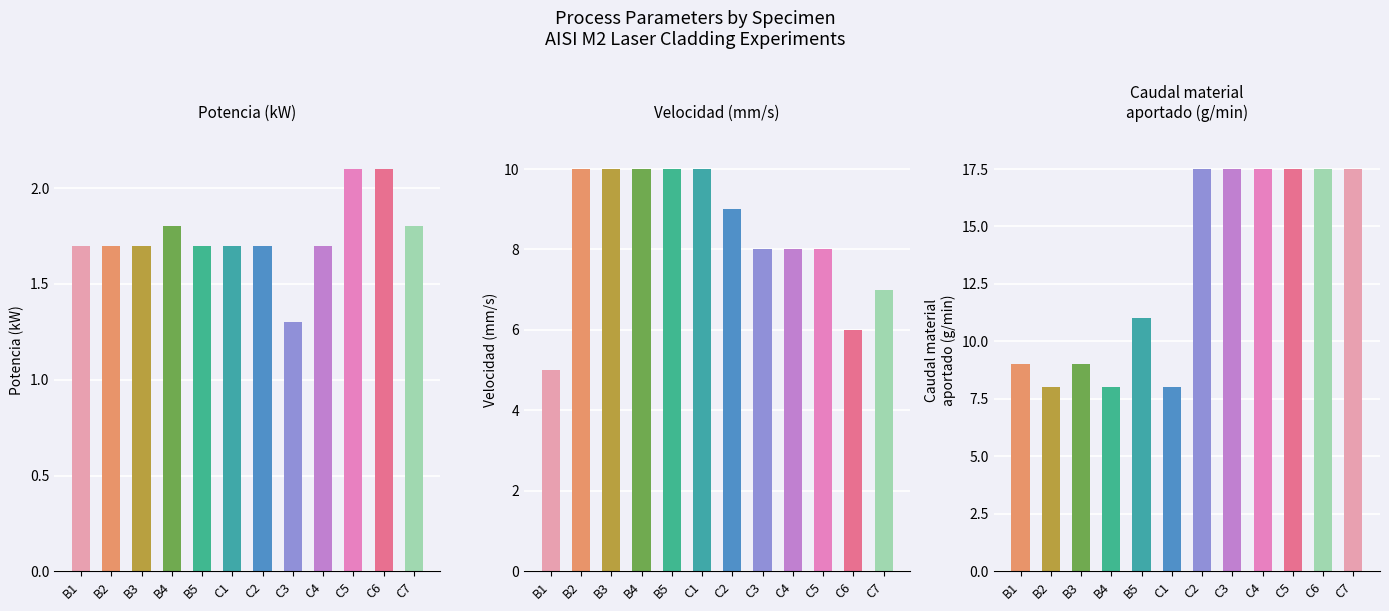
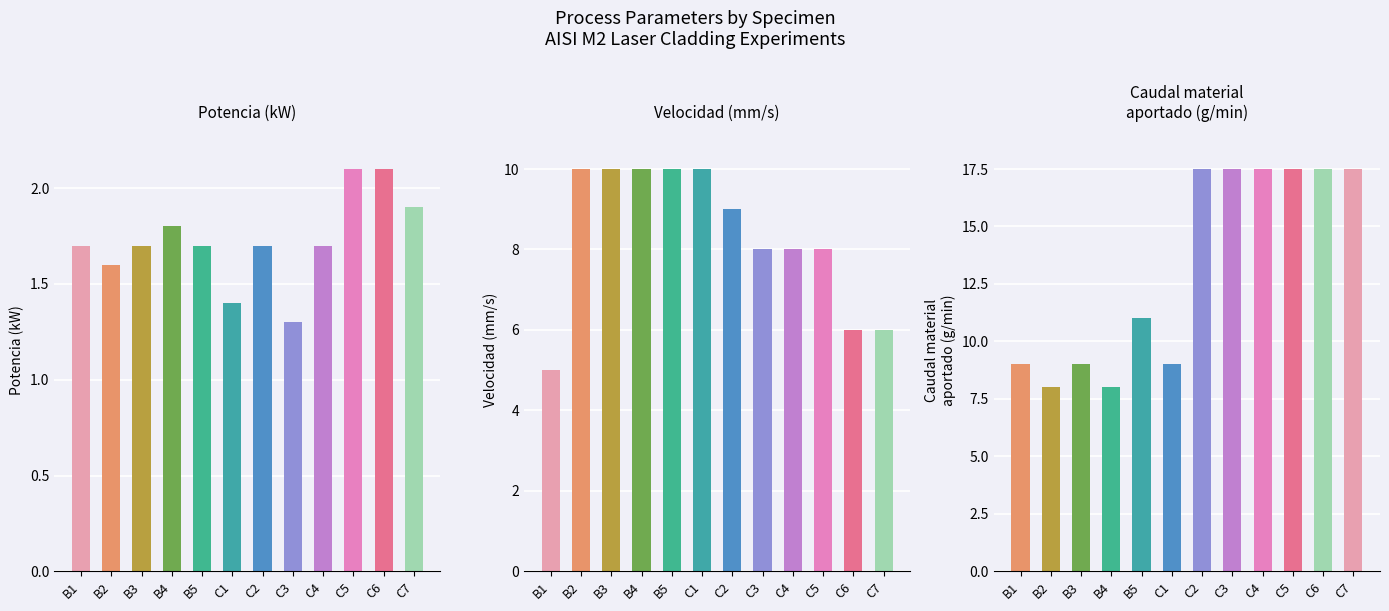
Potencia (kW), B2: 1.7 -> 1.6
Potencia (kW), C1: 1.7 -> 1.4
Potencia (kW), C7: 1.8 -> 1.9
Velocidad (mm/s), C7: 7 -> 6
Caudal material aportado (g/min), C1: 8 -> 9
